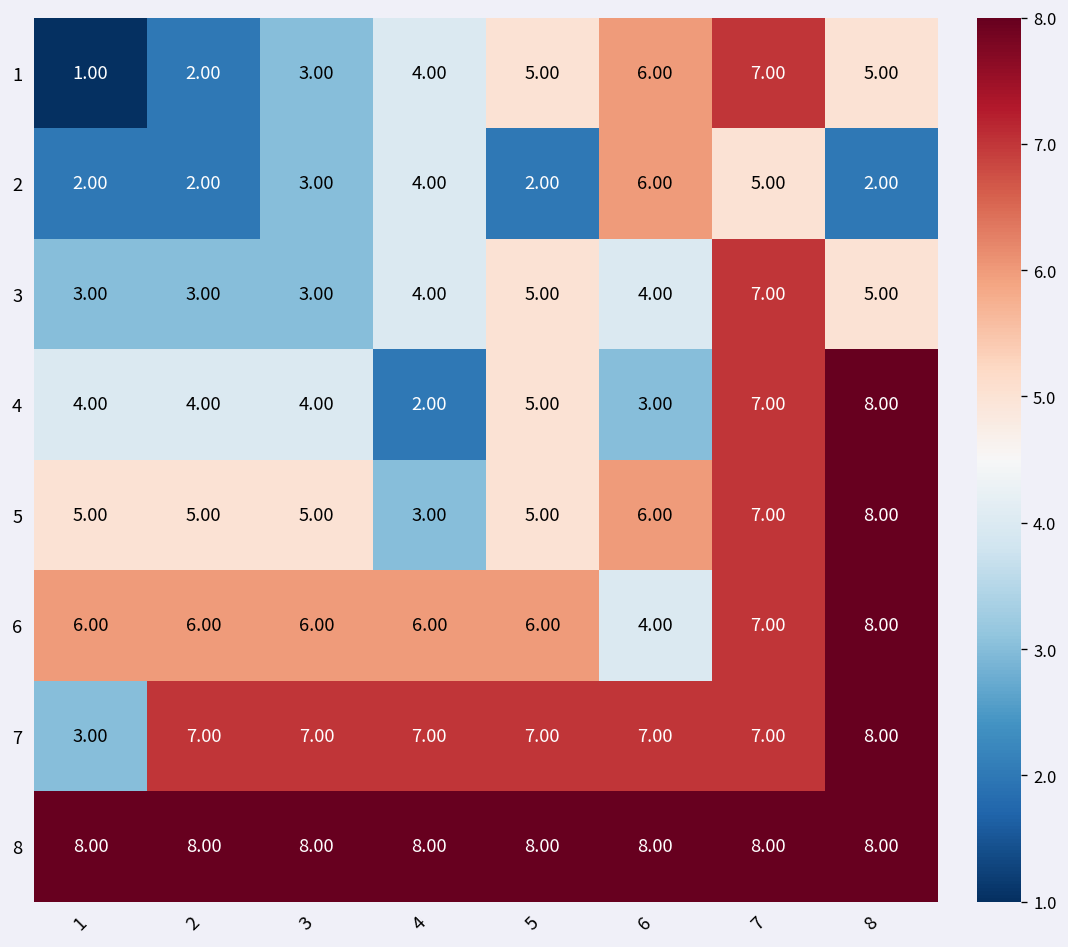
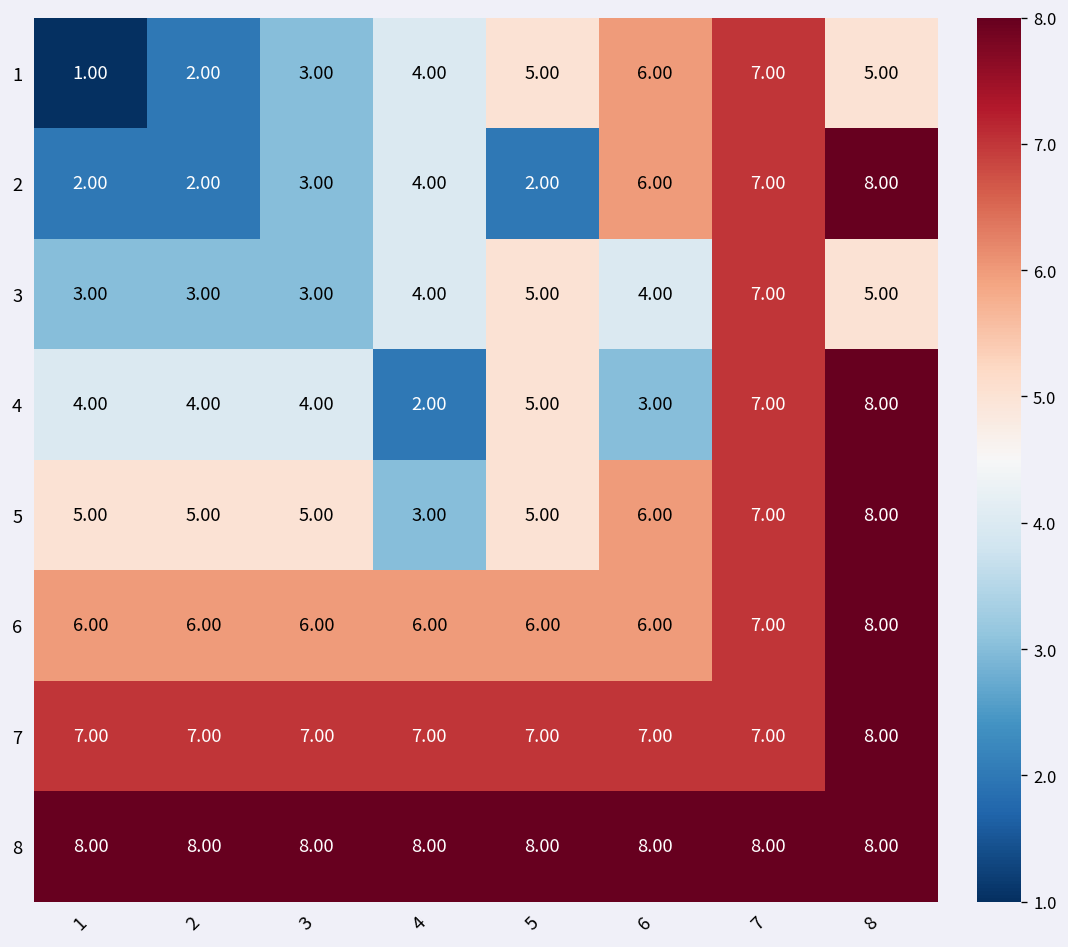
2, 7: 5.00 -> 7.00
2, 8: 2.00 -> 8.00
6, 6: 4.00 -> 6.00
7, 1: 3.00 -> 7.00
